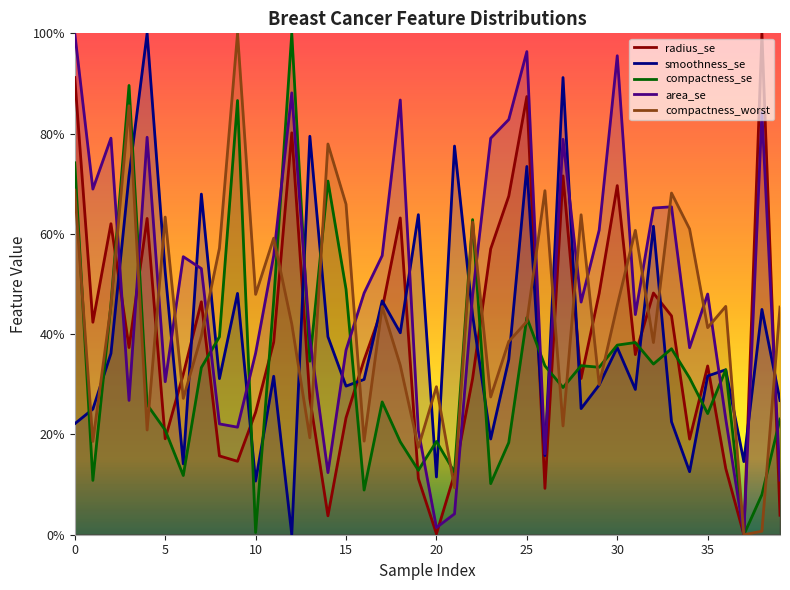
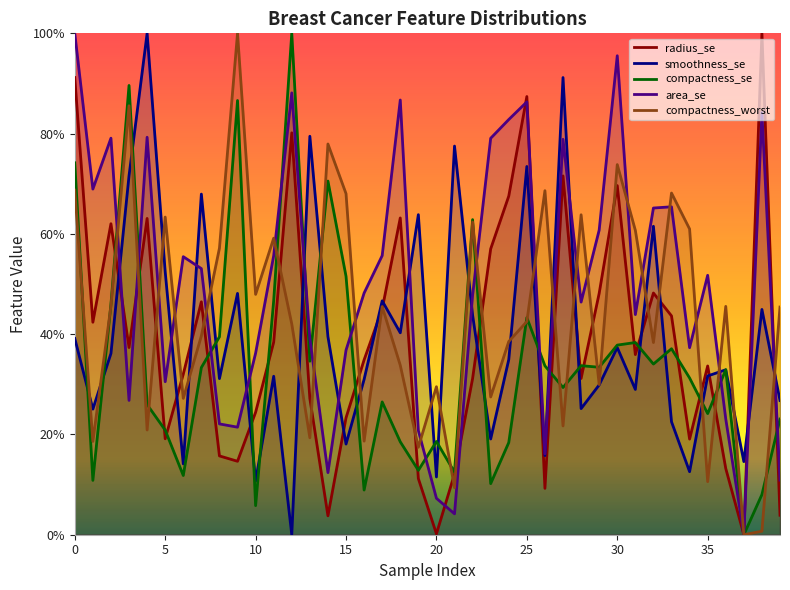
smoothness_se, 0: 22% -> 39%
compactness_se, 10: 0% -> 6%
smoothness_se, 15: 30% -> 18%
compactness_se, 15: 49% -> 52%
compactness_worst, 15: 66% -> 68%
area_se, 20: 1% -> 7%
area_se, 25: 96% -> 86%
compactness_worst, 30: 46% -> 74%
area_se, 35: 48% -> 52%
compactness_worst, 35: 41% -> 11%
